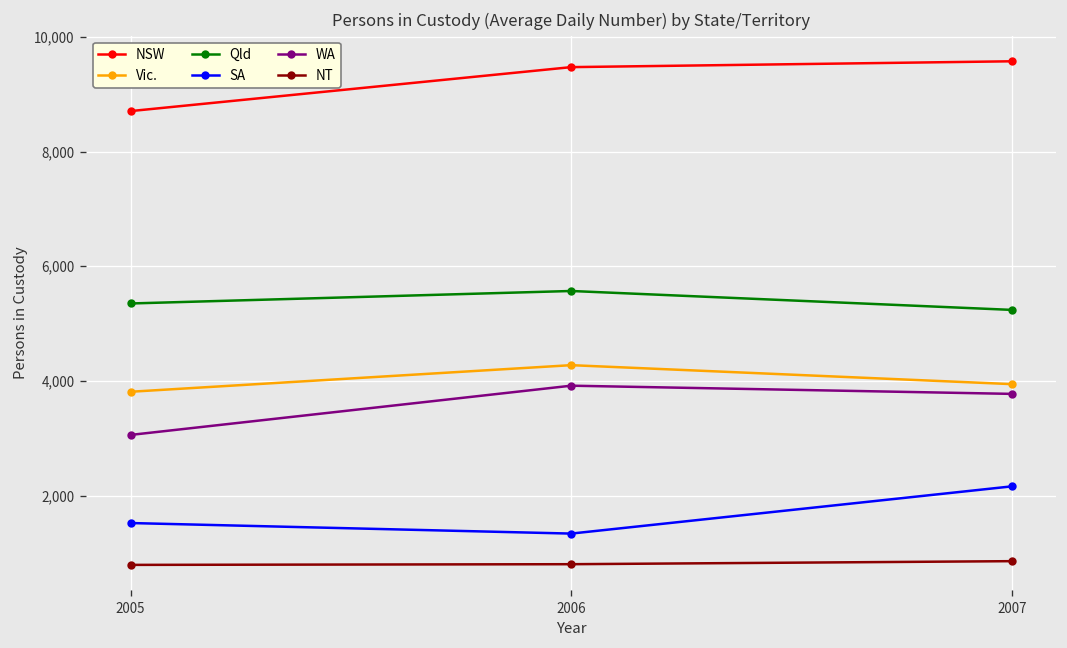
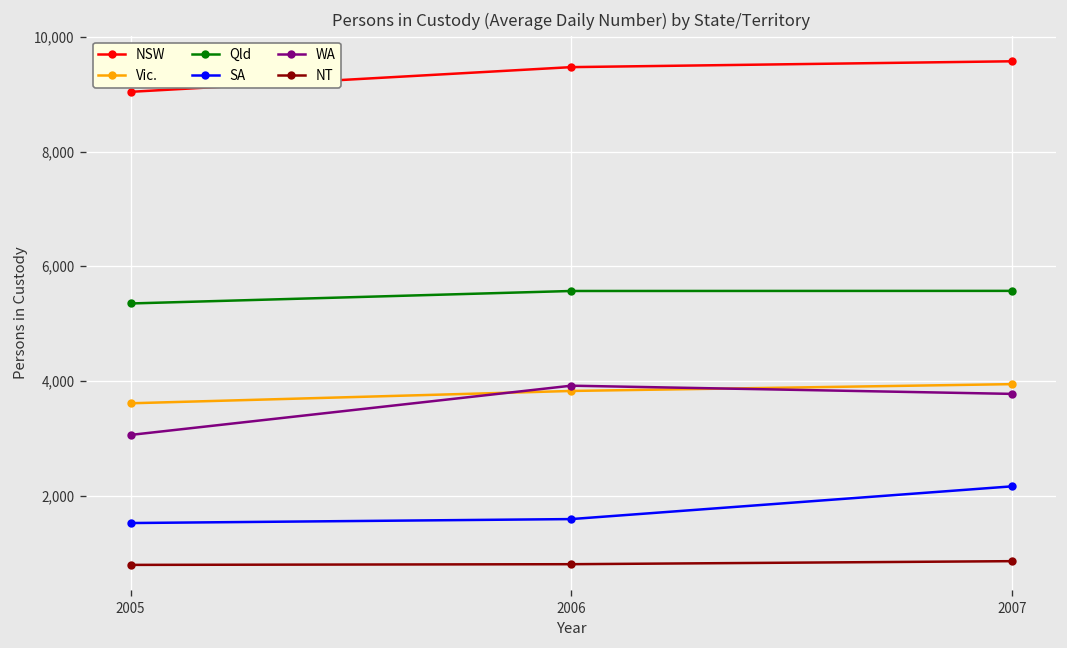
NSW, 2005: 8,700 -> 9,000
Vic., 2005: 3,800 -> 3,600
Vic., 2006: 4,300 -> 3,800
SA, 2006: 1,300 -> 1,600
Qld, 2007: 5,200 -> 5,600
